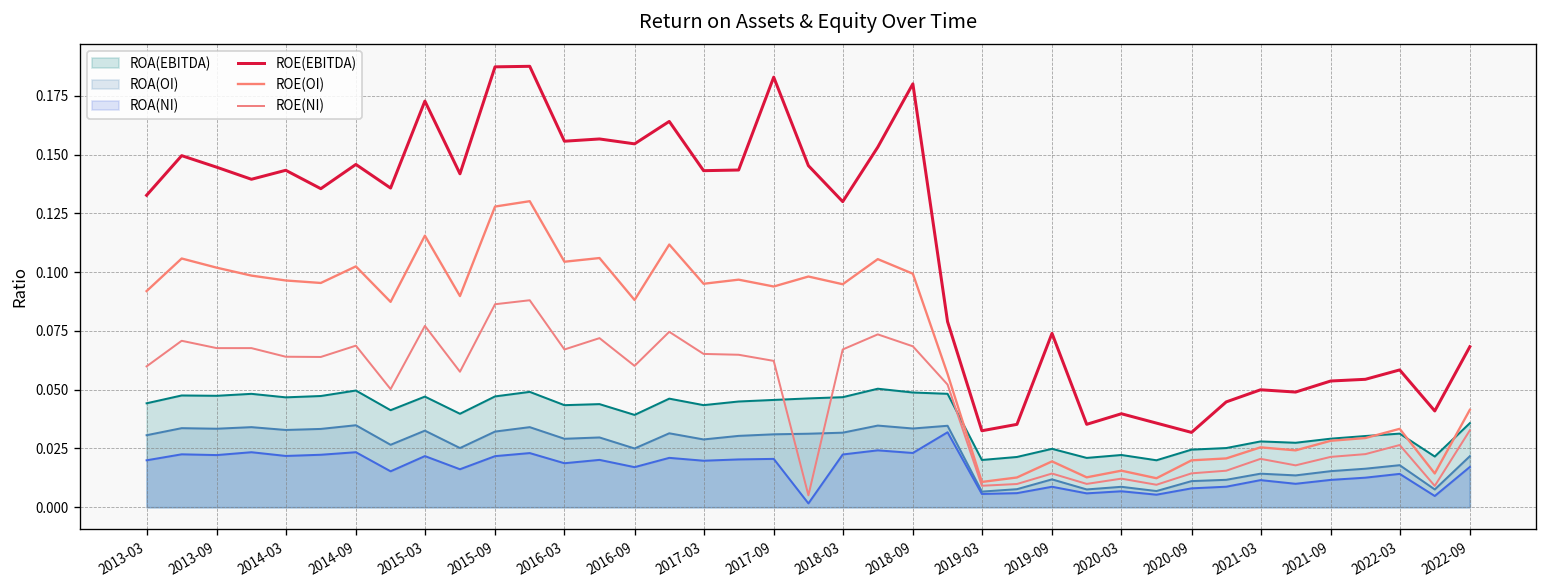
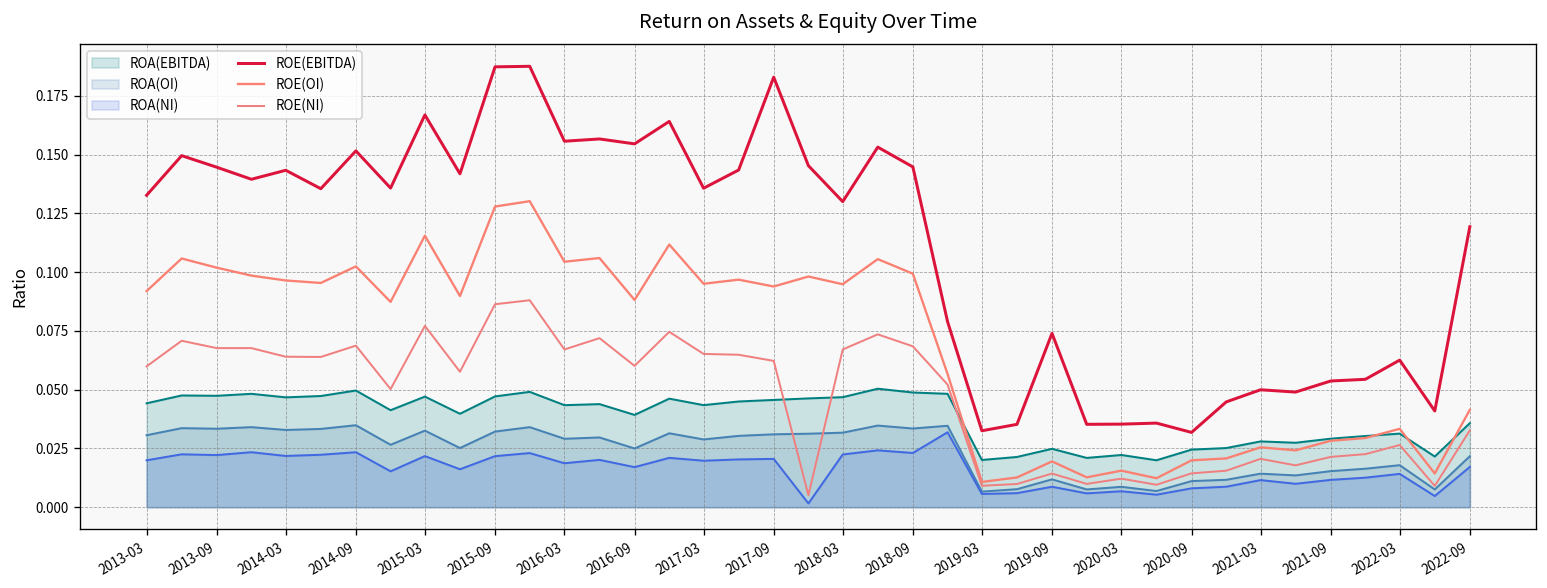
ROE(EBITDA), 2014-09: 0.146 -> 0.152
ROE(EBITDA), 2015-03: 0.173 -> 0.167
ROE(EBITDA), 2017-03: 0.143 -> 0.136
ROE(EBITDA), 2018-09: 0.180 -> 0.145
ROE(EBITDA), 2020-03: 0.040 -> 0.035
ROE(EBITDA), 2022-03: 0.058 -> 0.063
ROE(EBITDA), 2022-09: 0.068 -> 0.119
